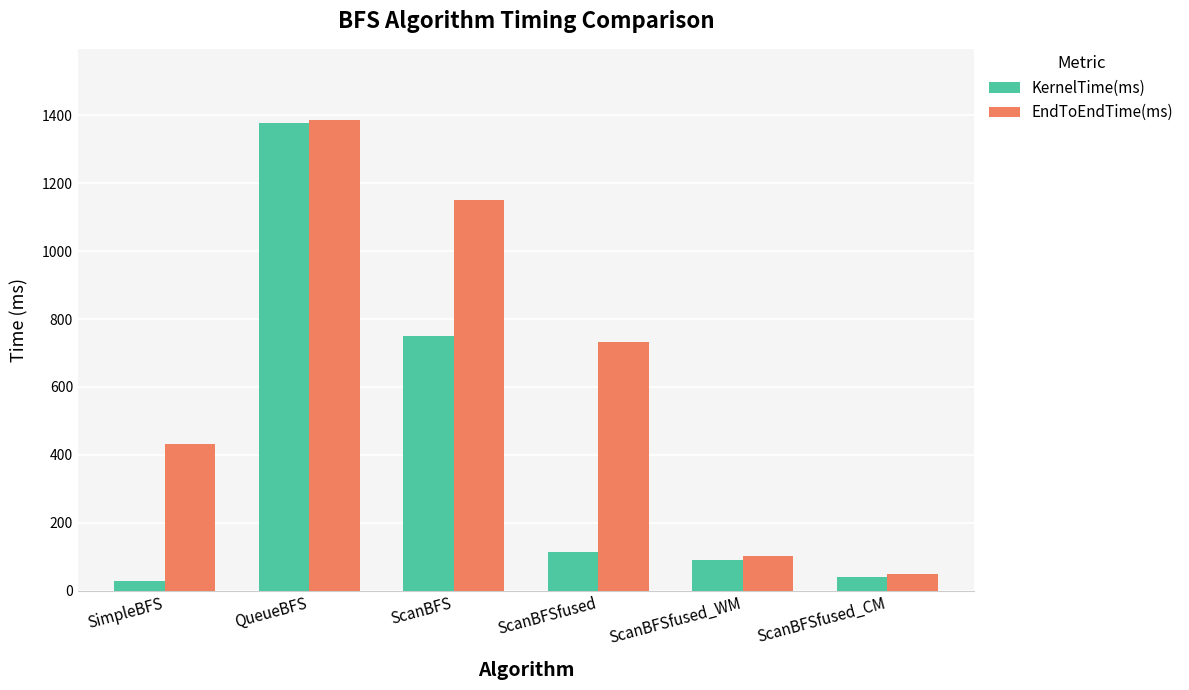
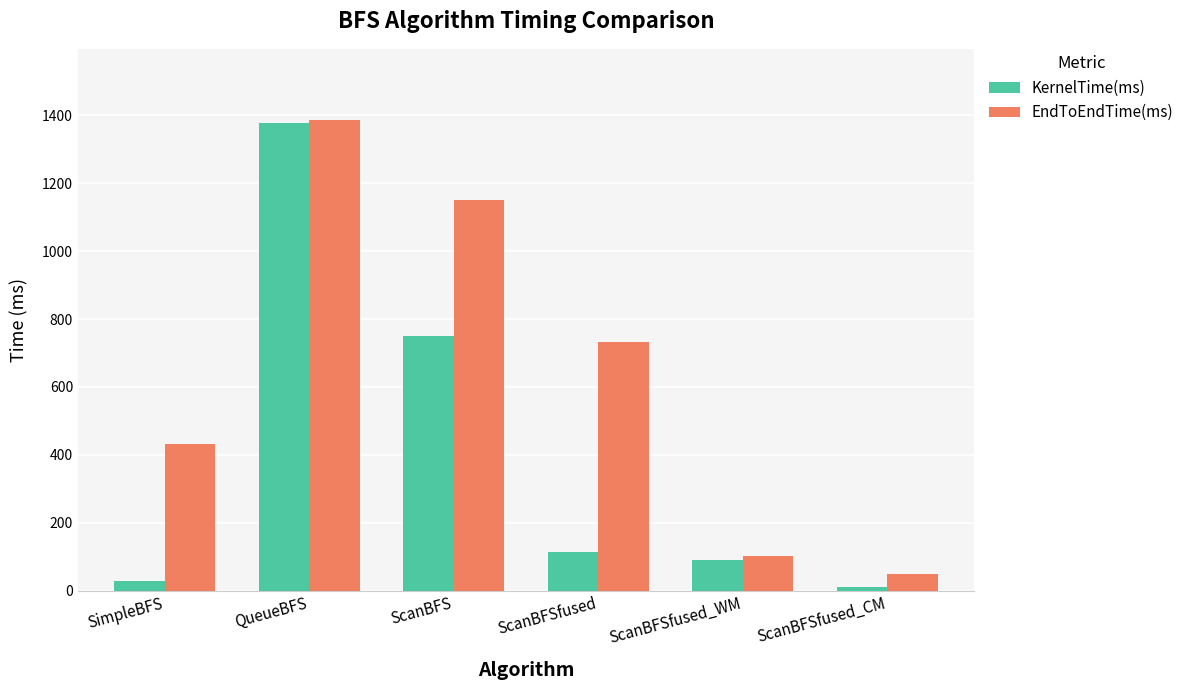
KernelTime(ms), ScanBFSfused_CM: 40 -> 10
